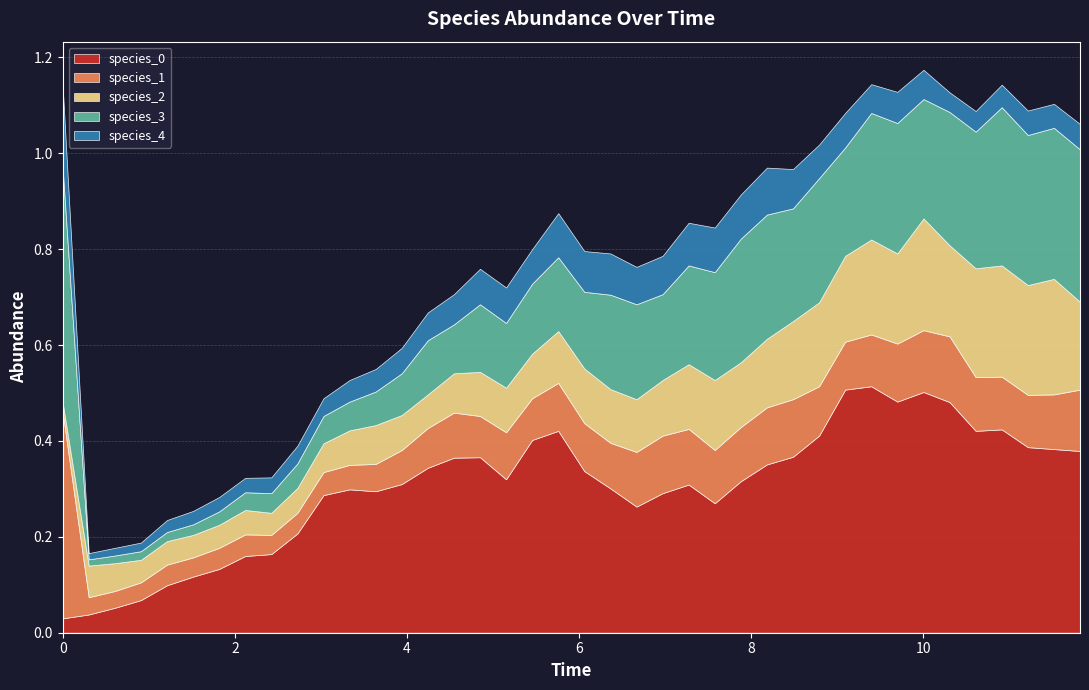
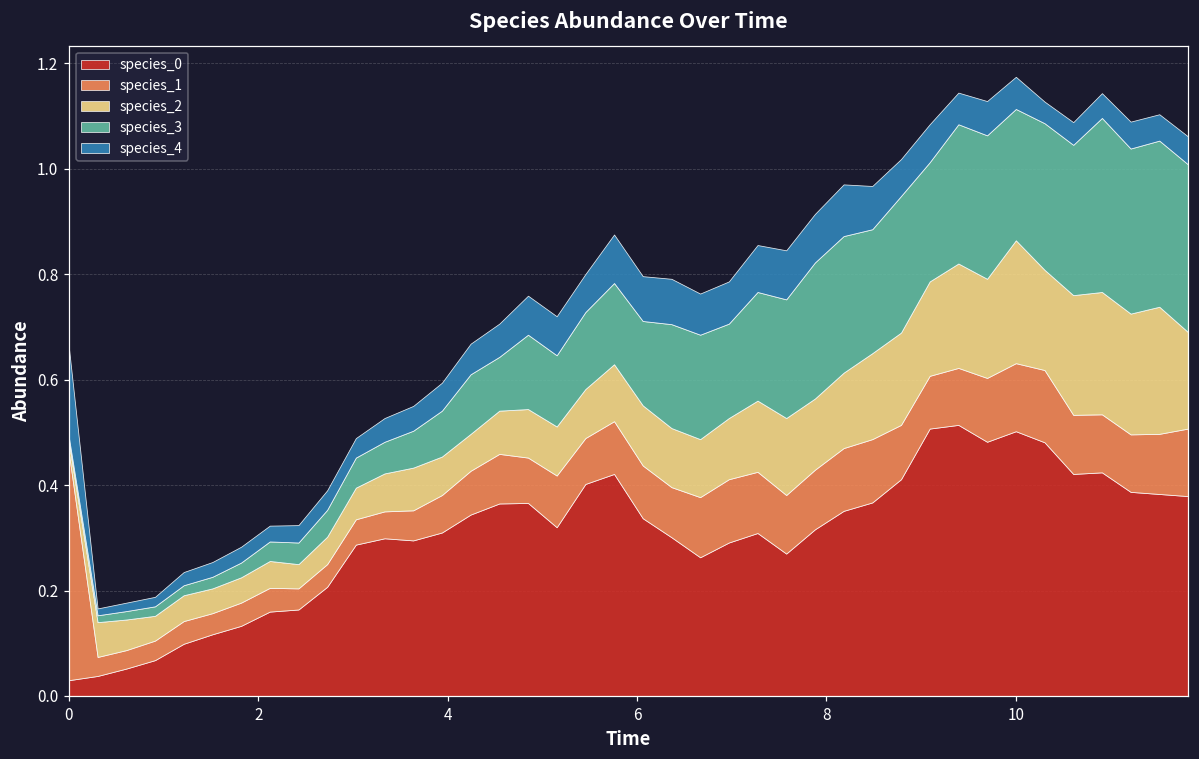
species_3, 0: 0.49 -> 0.01
